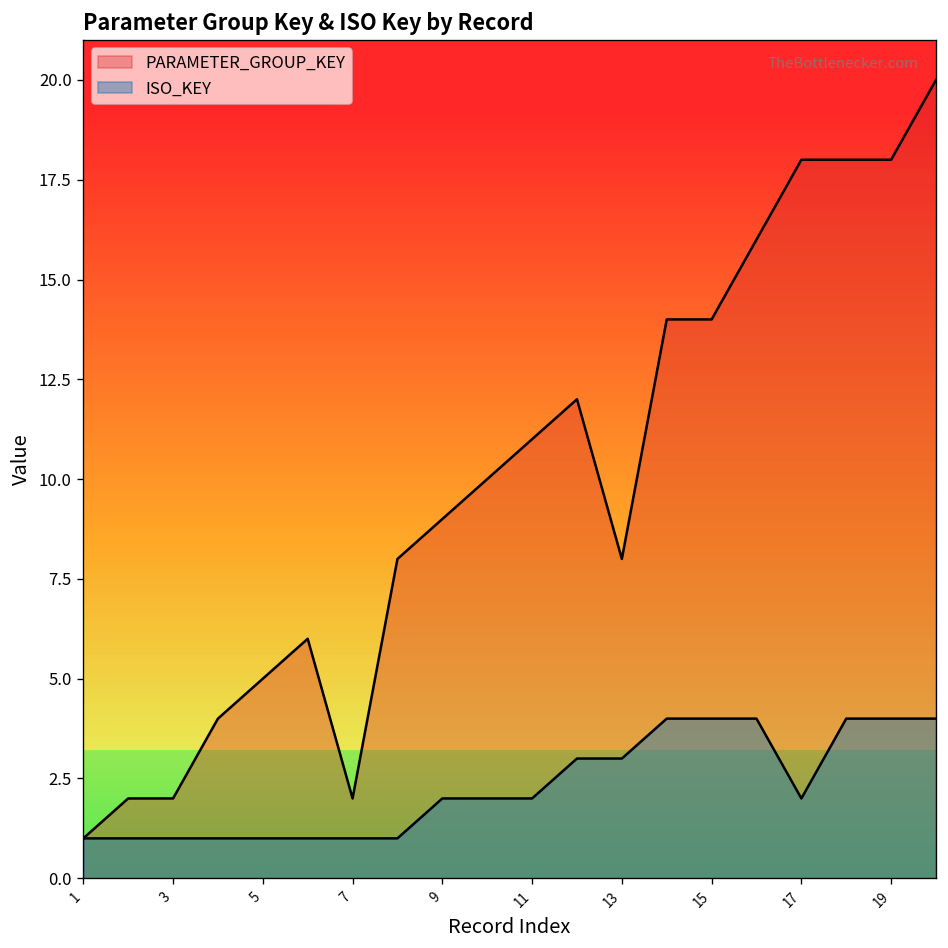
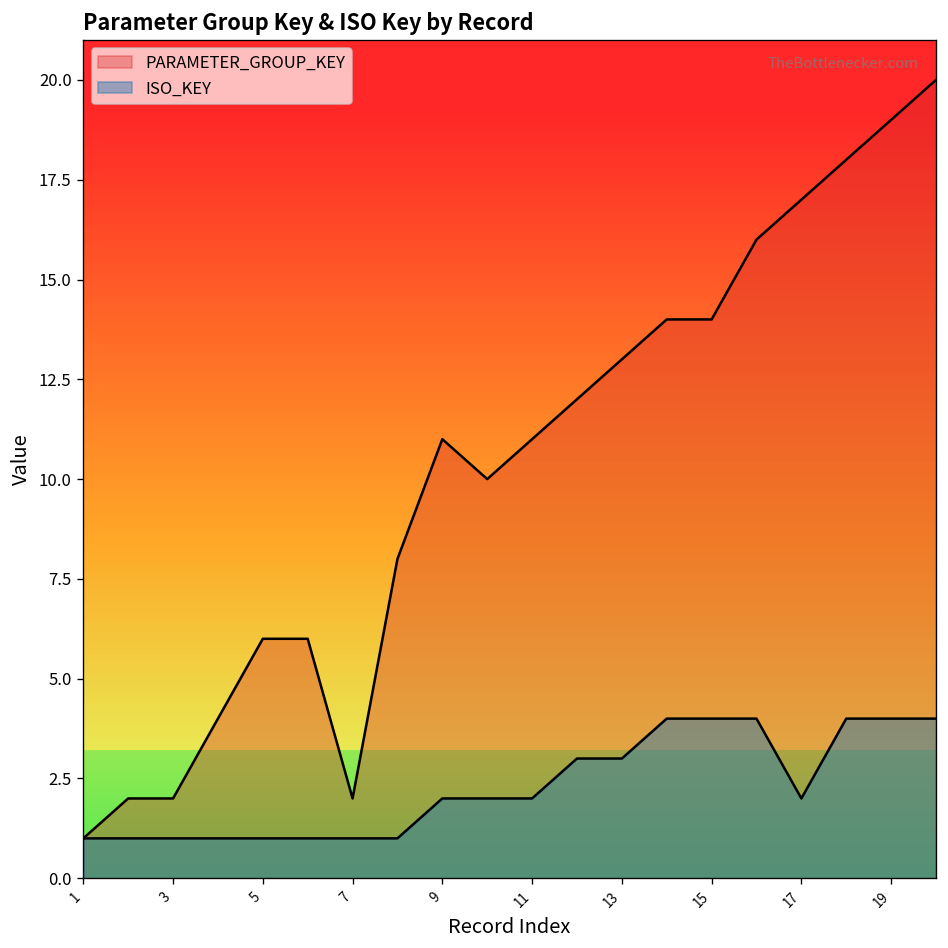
PARAMETER_GROUP_KEY, 5: 5 -> 6
PARAMETER_GROUP_KEY, 9: 9 -> 11
PARAMETER_GROUP_KEY, 13: 8 -> 13
PARAMETER_GROUP_KEY, 17: 18 -> 17
PARAMETER_GROUP_KEY, 19: 18 -> 19
